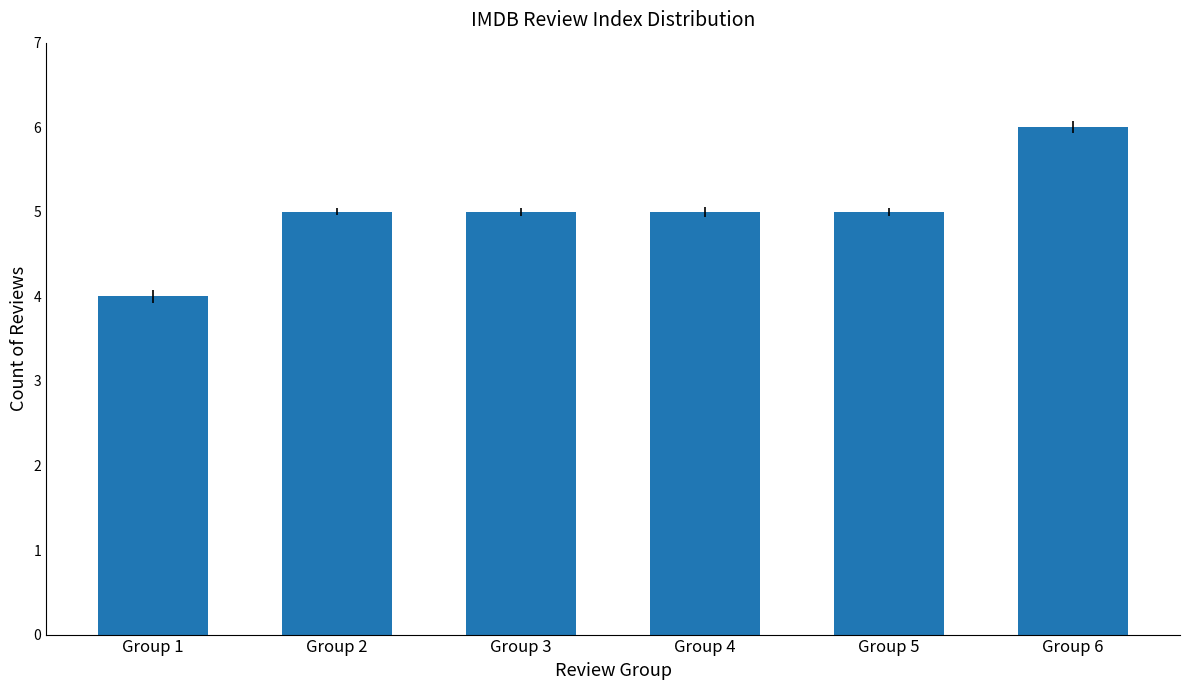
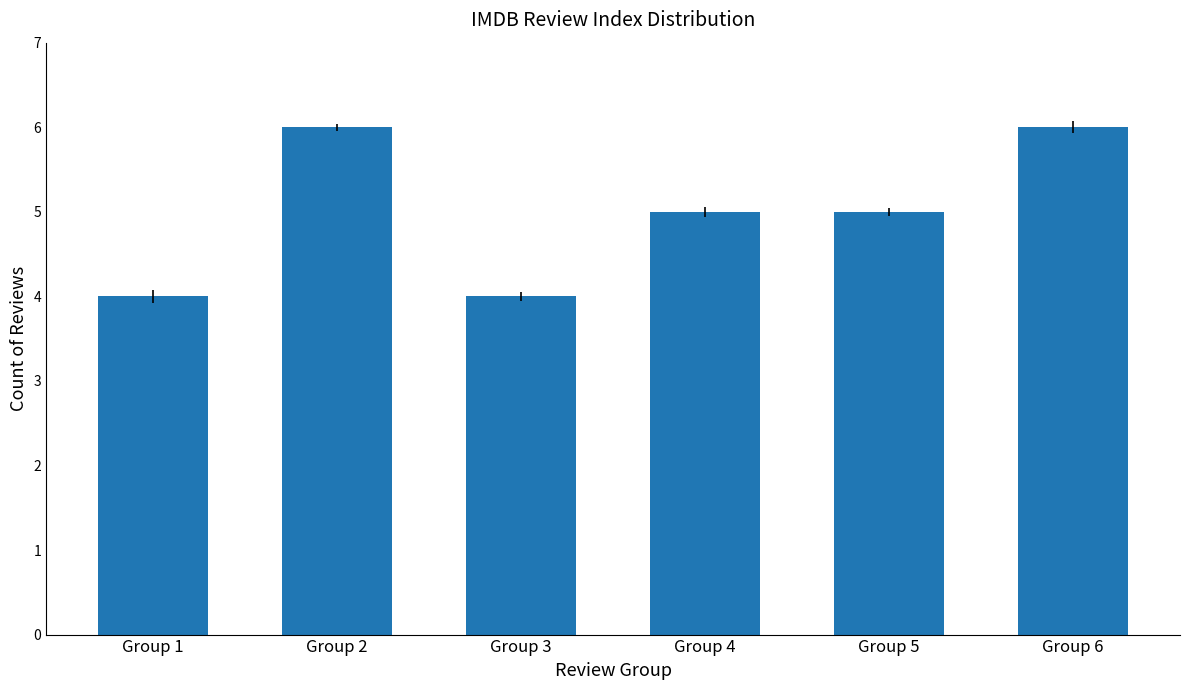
Group 2: 5 -> 6
Group 3: 5 -> 4
